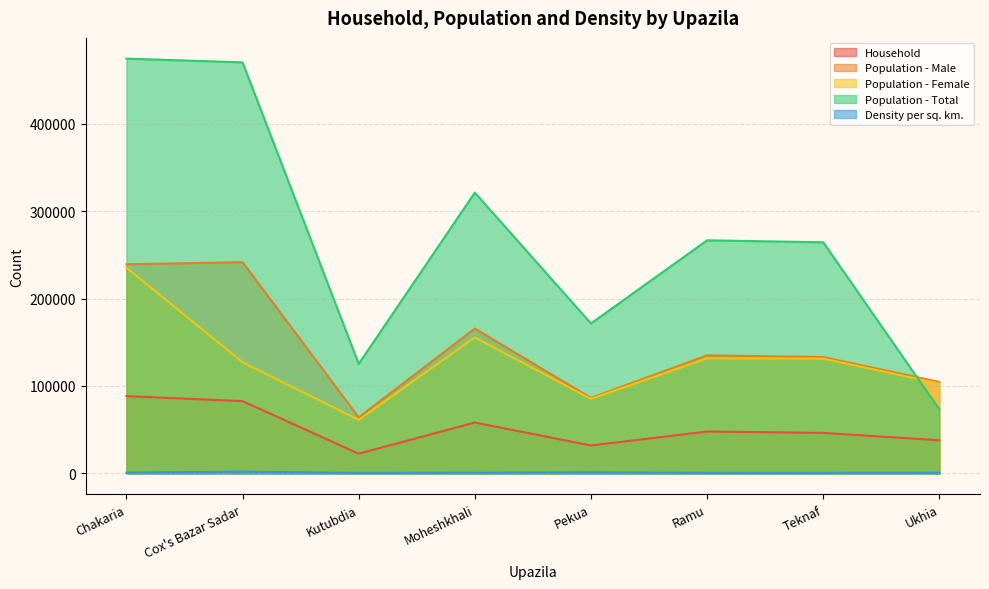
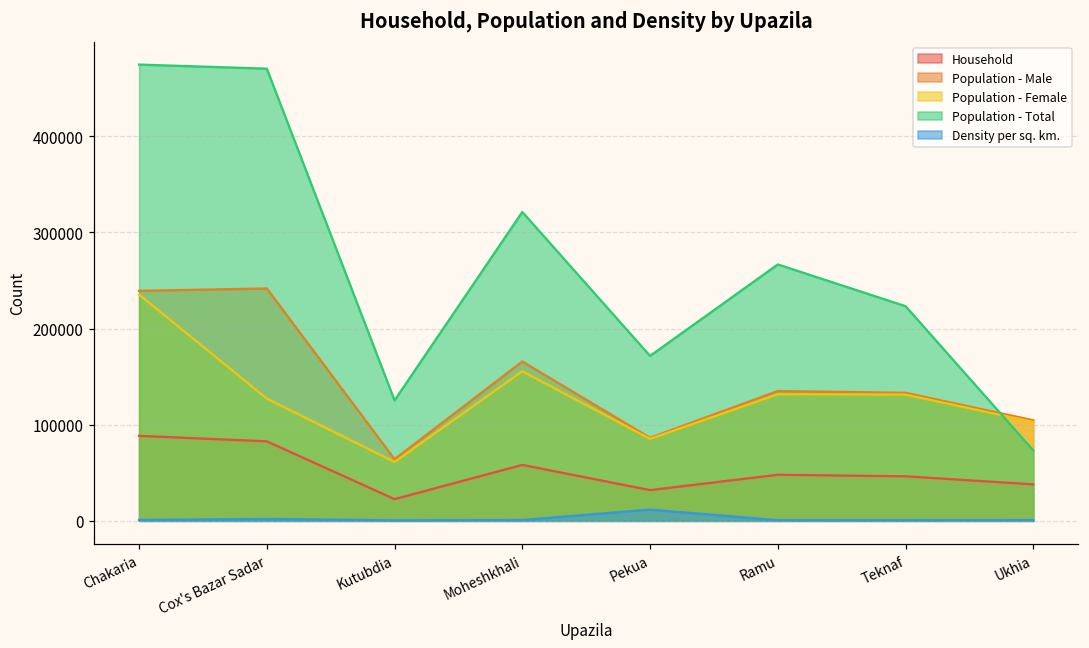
Density per sq. km., Pekua: 0 -> 10000
Population - Total, Teknaf: 260000 -> 220000
